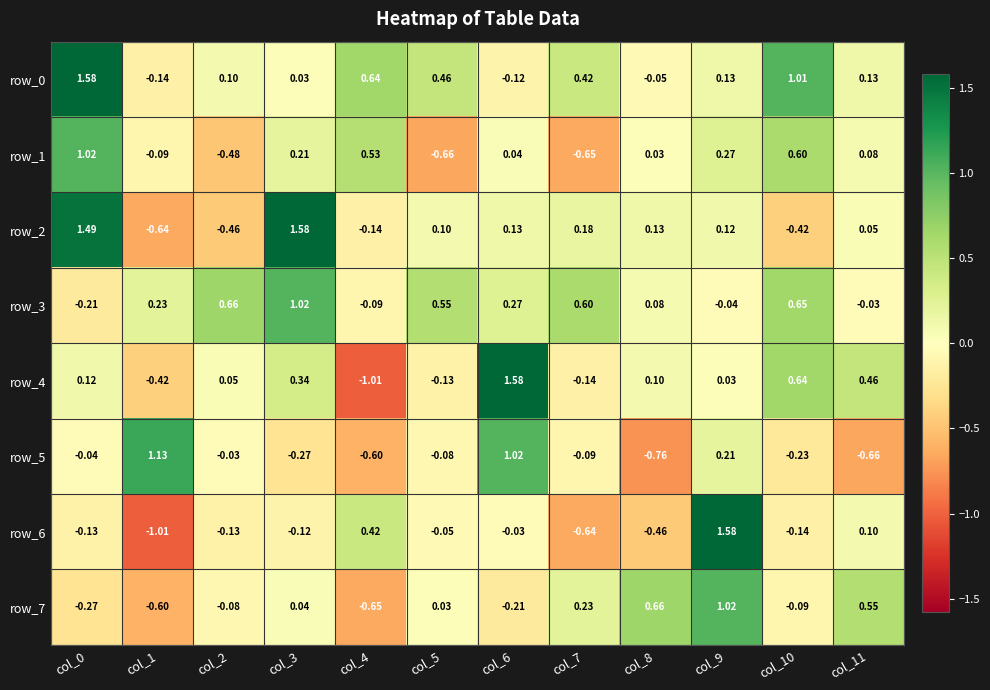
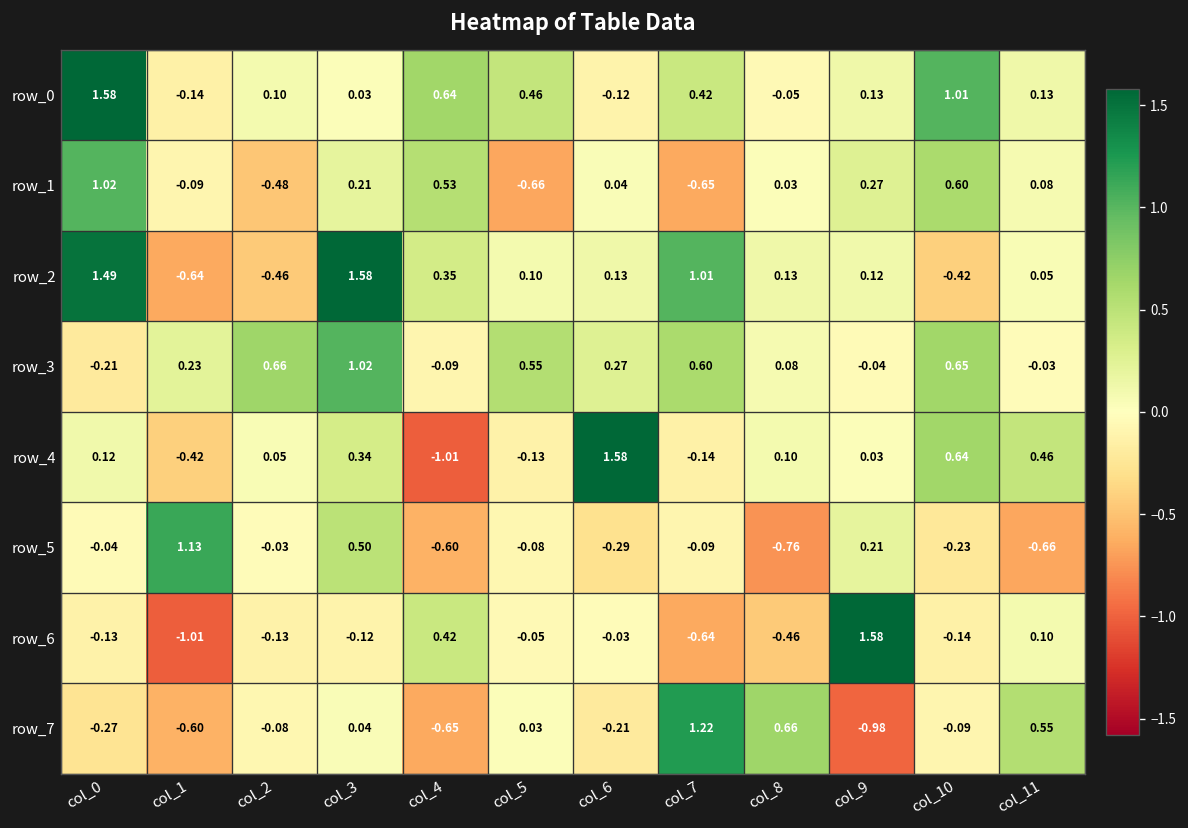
row_2, col_4: -0.14 -> 0.35
row_2, col_7: 0.18 -> 1.01
row_5, col_3: -0.27 -> 0.50
row_5, col_6: 1.02 -> -0.29
row_7, col_7: 0.23 -> 1.22
row_7, col_9: 1.02 -> -0.98
